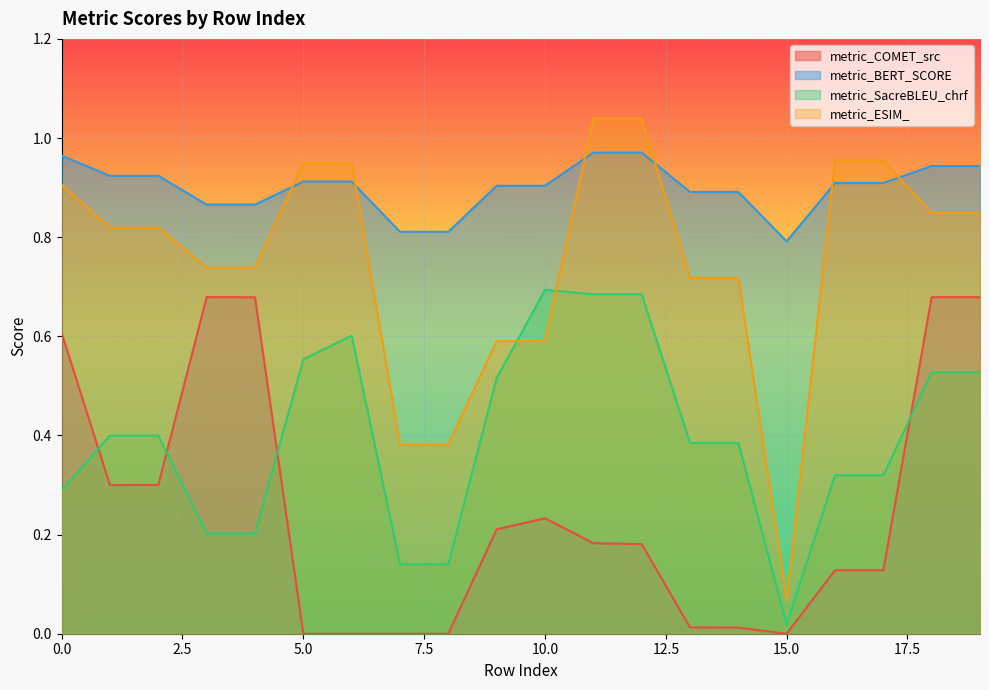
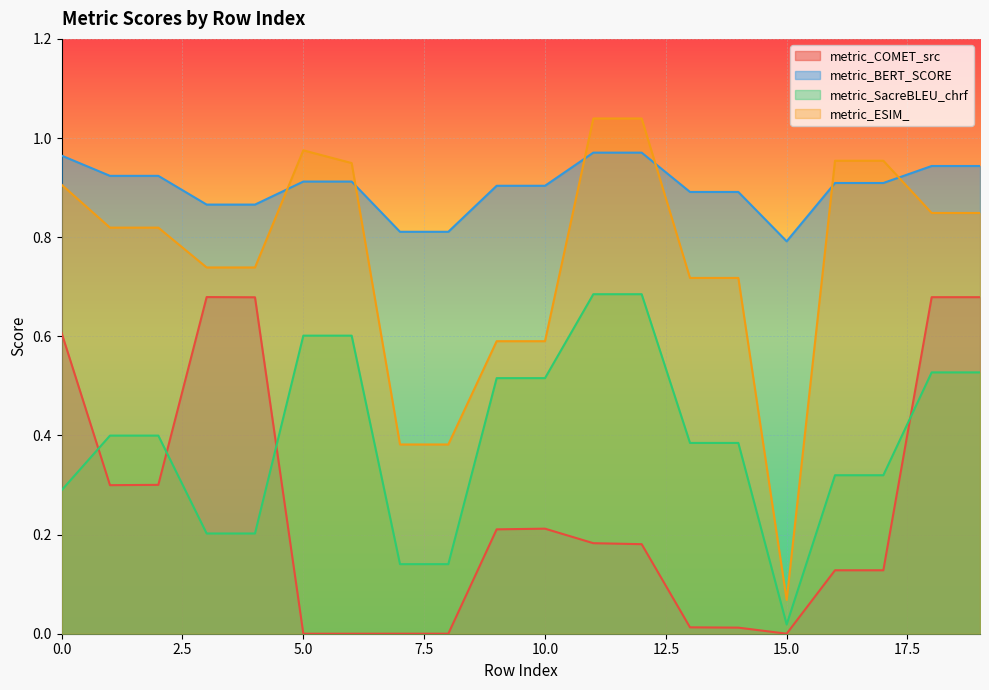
metric_SacreBLEU_chrf, 5.0: 0.55 -> 0.60
metric_ESIM_, 5.0: 0.95 -> 0.98
metric_COMET_src, 10.0: 0.23 -> 0.21
metric_SacreBLEU_chrf, 10.0: 0.69 -> 0.52
